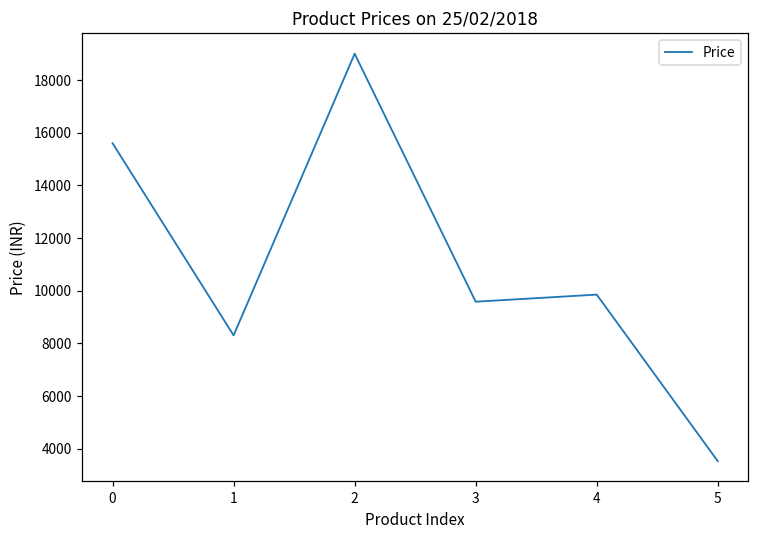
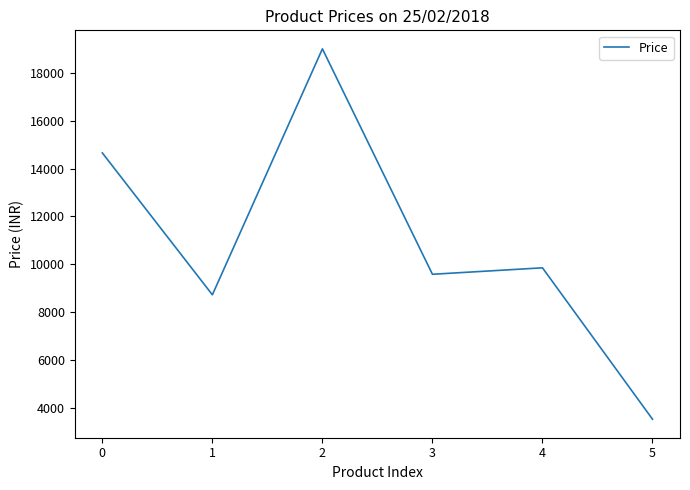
0: 15600 -> 14700
1: 8300 -> 8700
